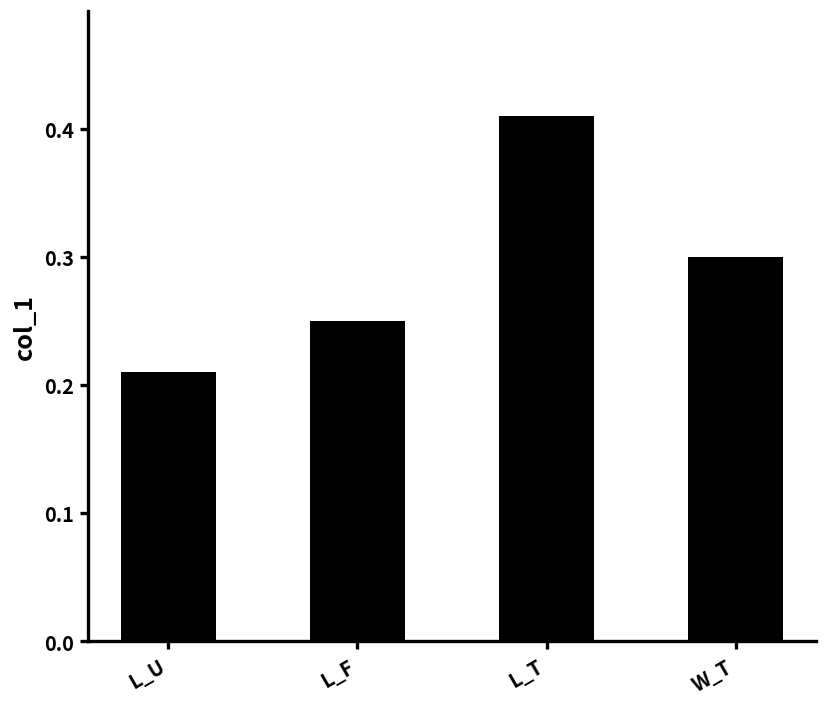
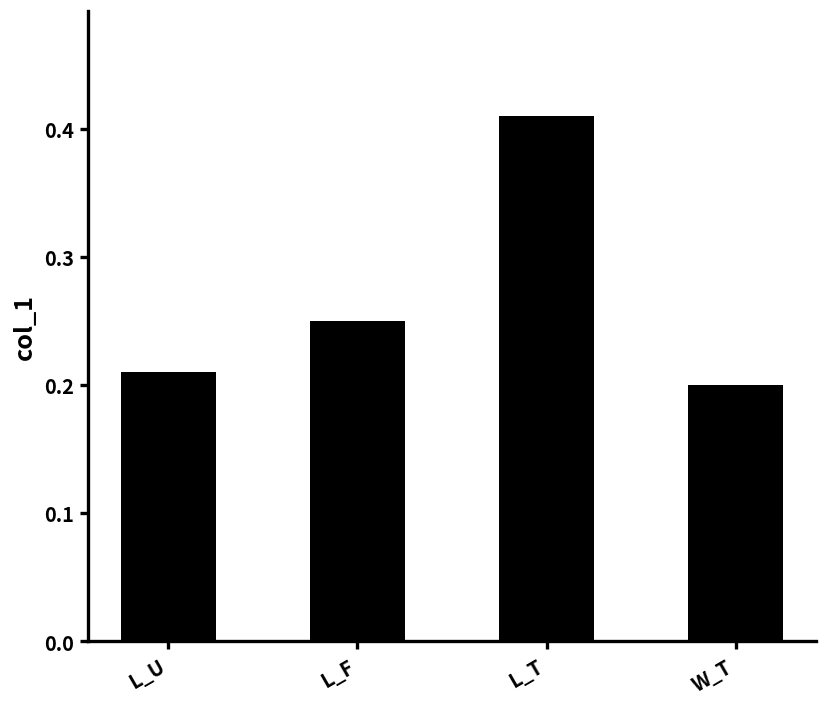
W_T: 0.3 -> 0.2
